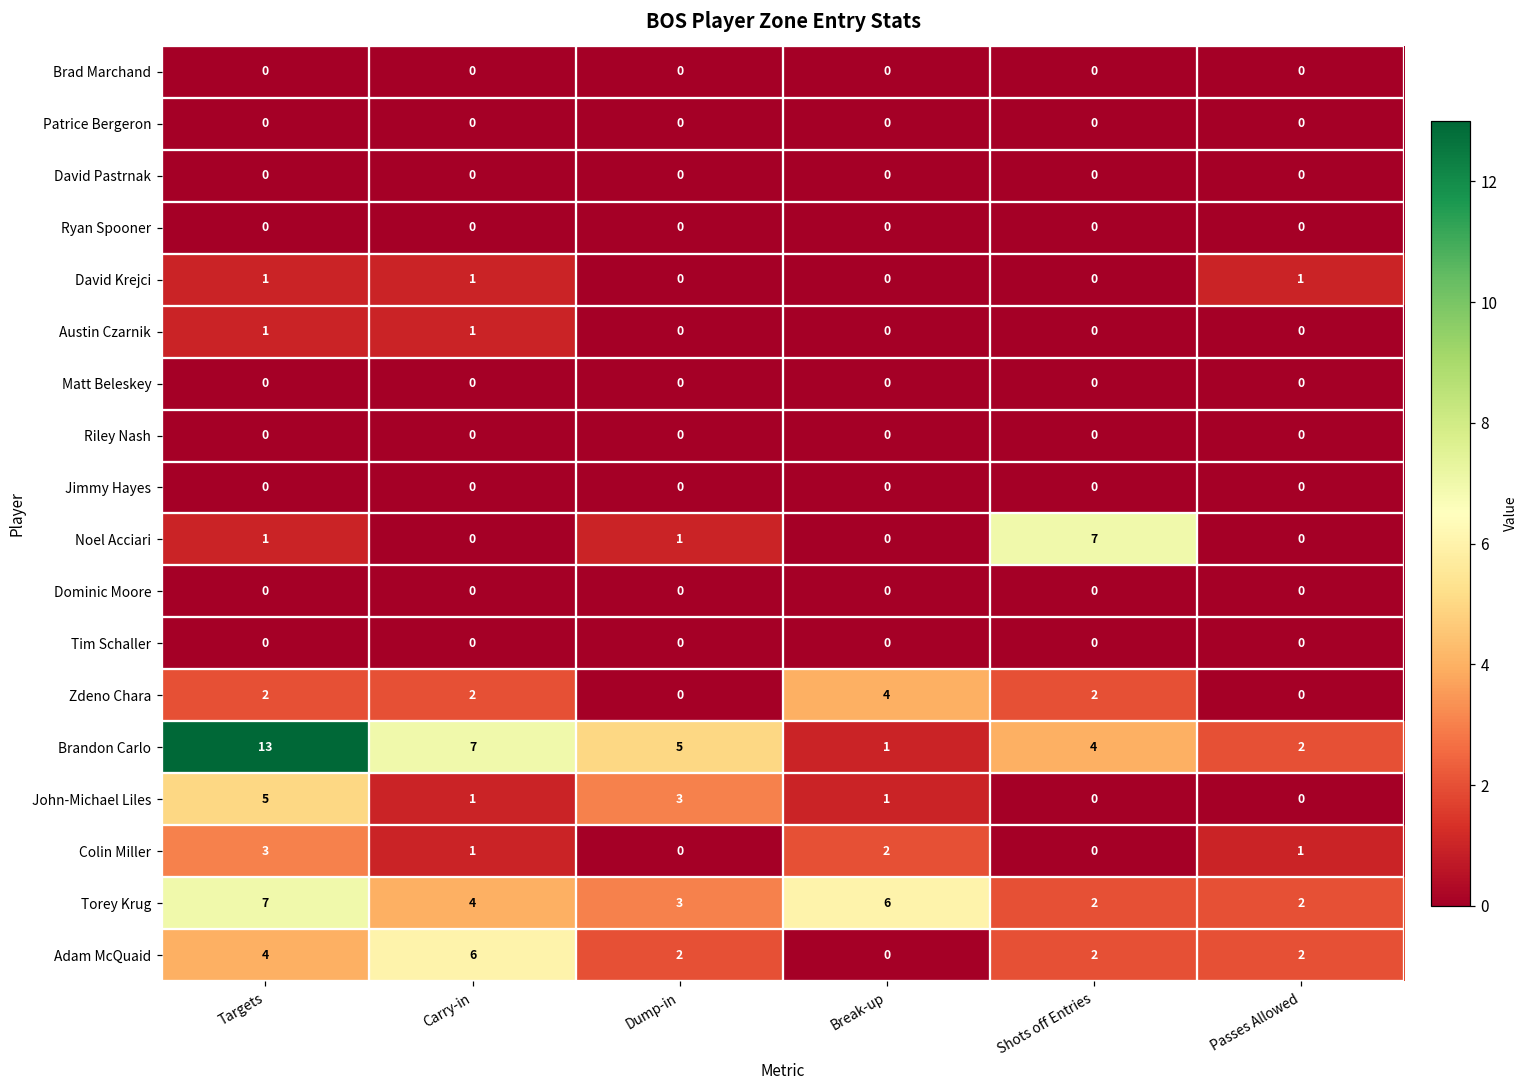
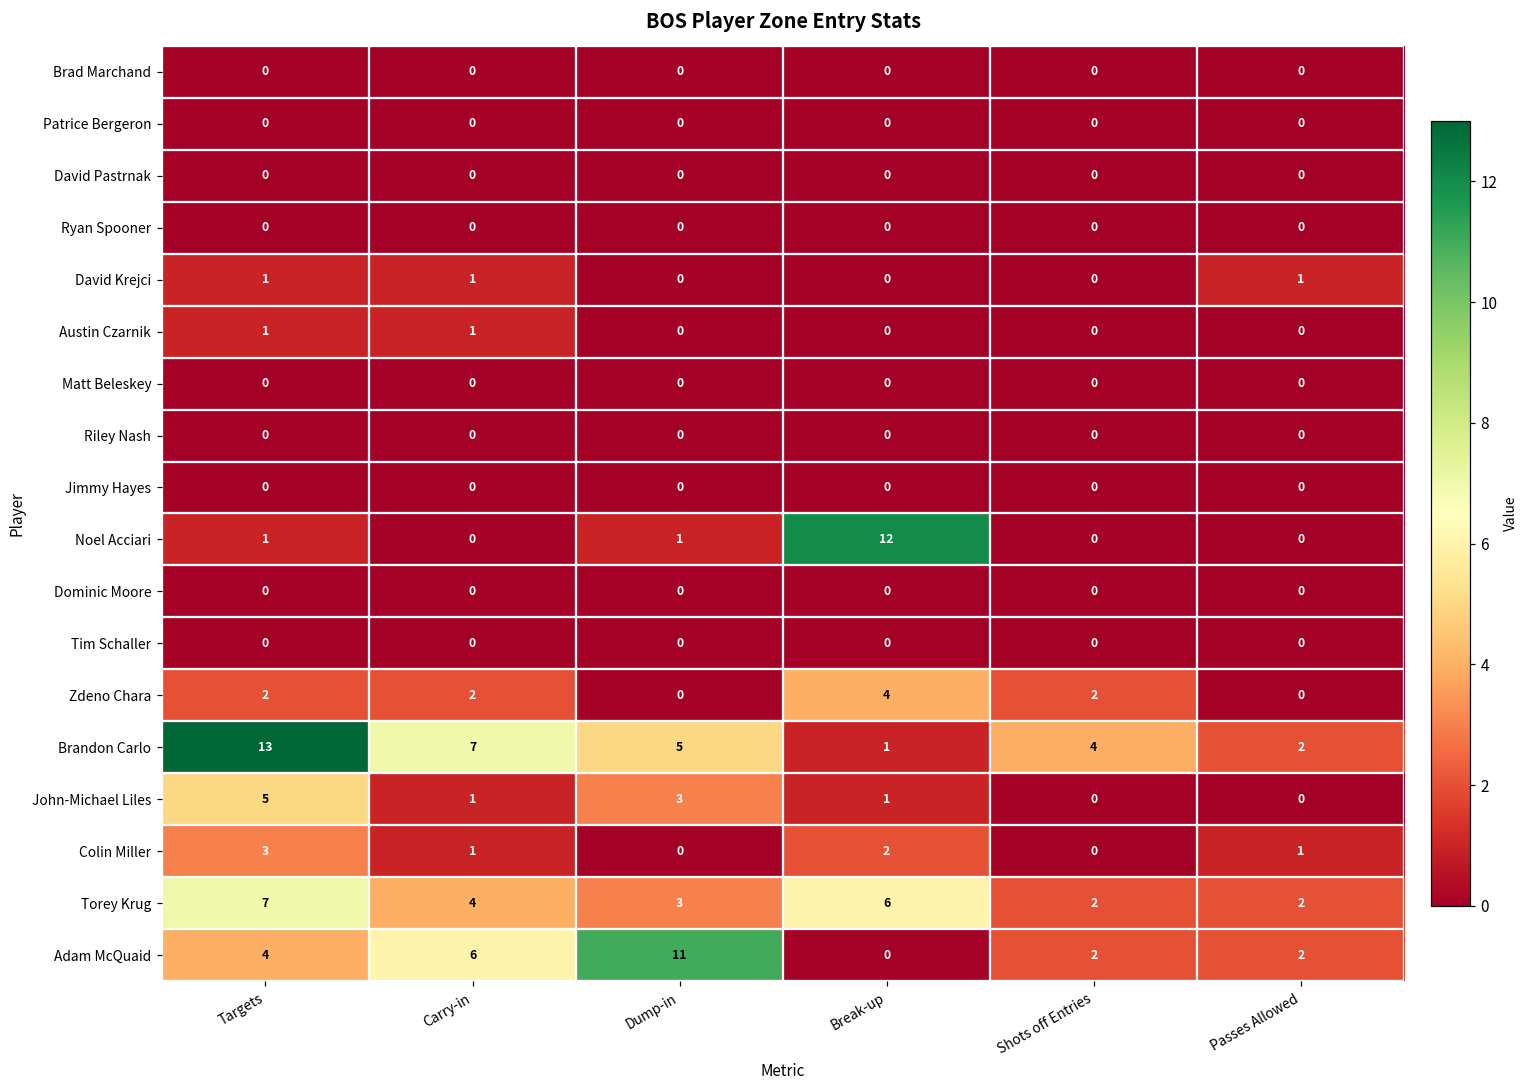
Noel Acciari, Break-up: 0 -> 12
Noel Acciari, Shots off Entries: 7 -> 0
Adam McQuaid, Dump-in: 2 -> 11
